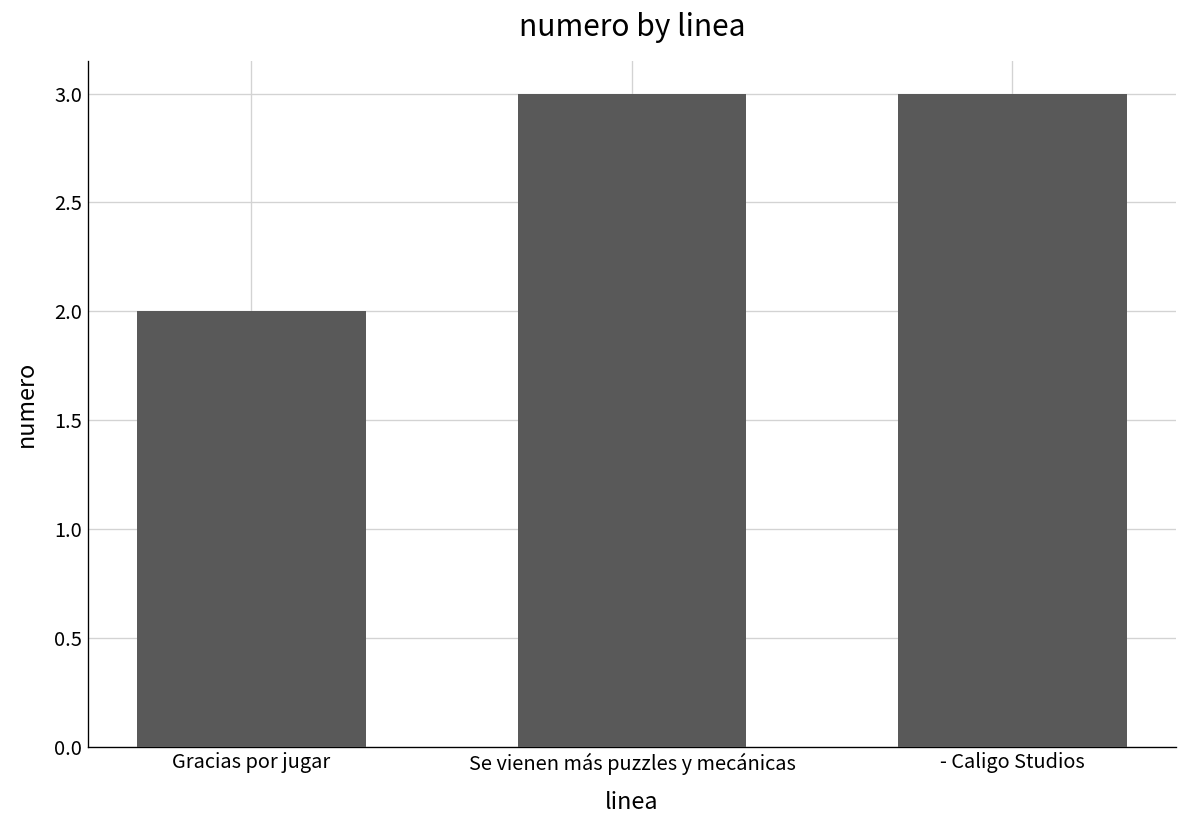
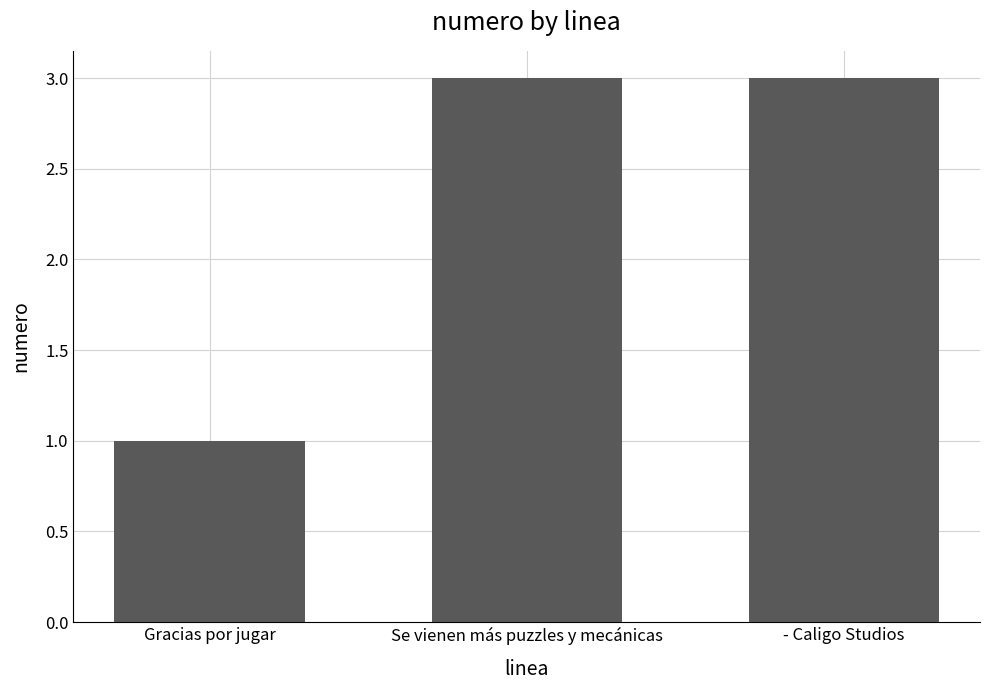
Gracias por jugar: 2 -> 1
